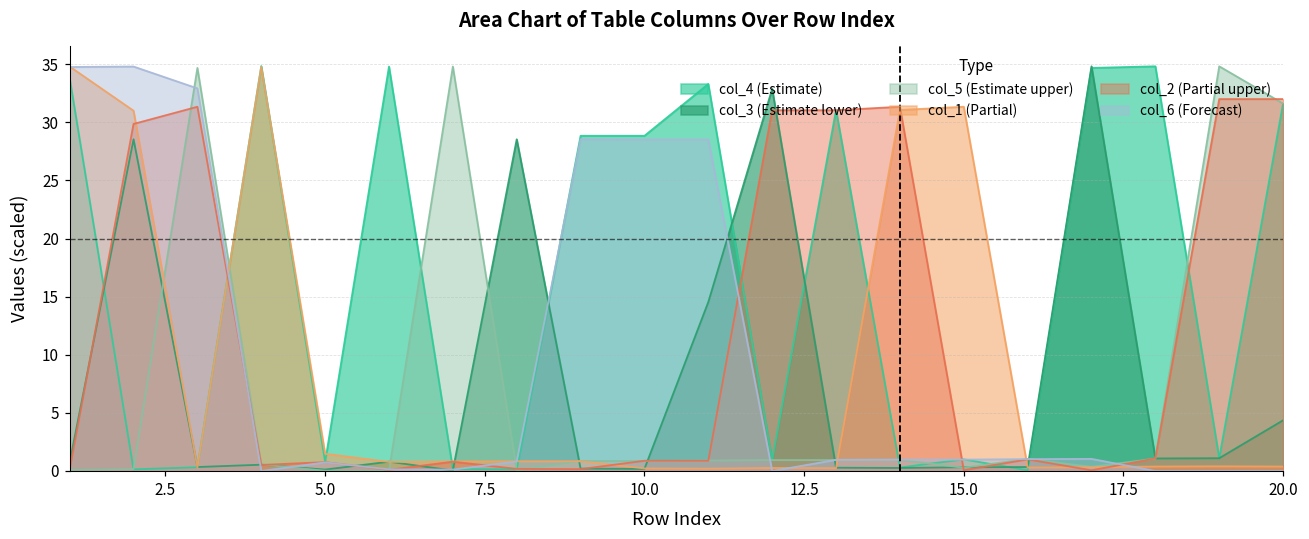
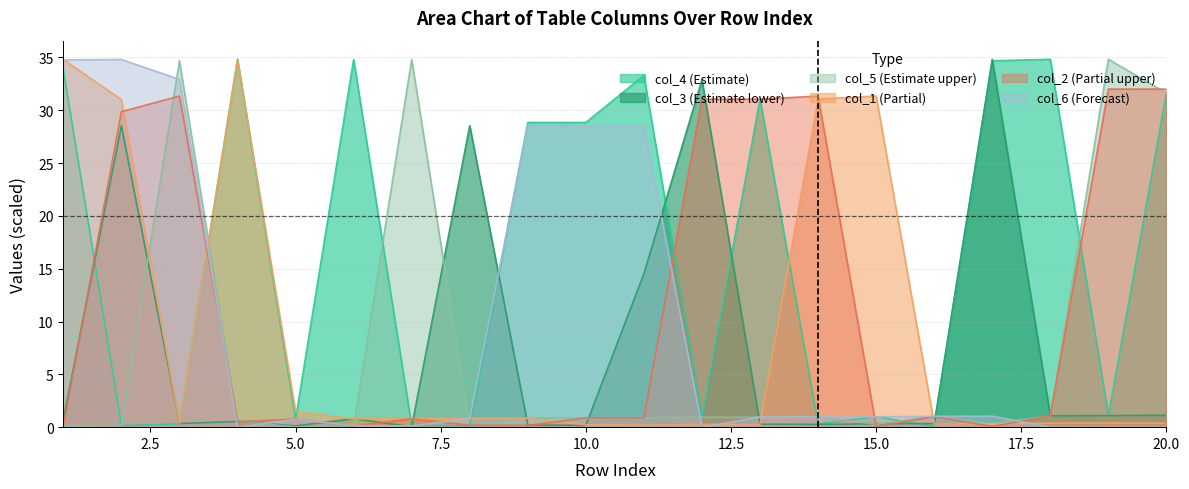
col_3 (Estimate lower), 20.0: 4.4 -> 1.1
